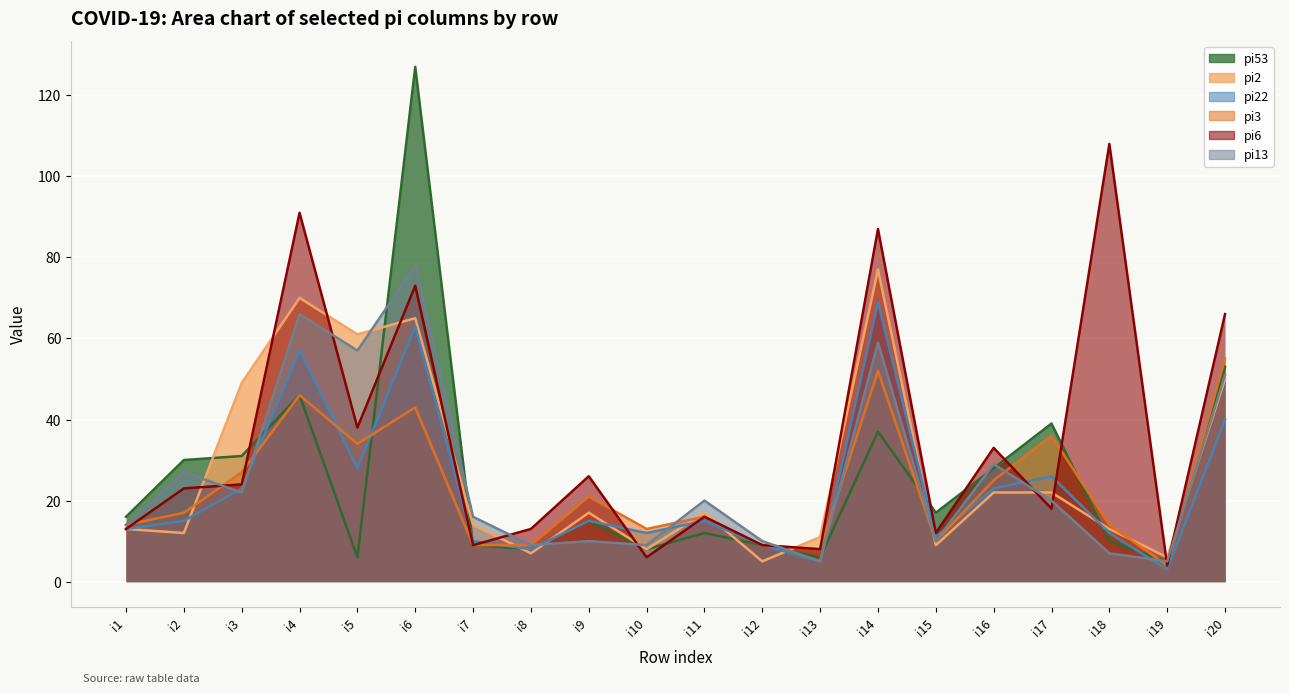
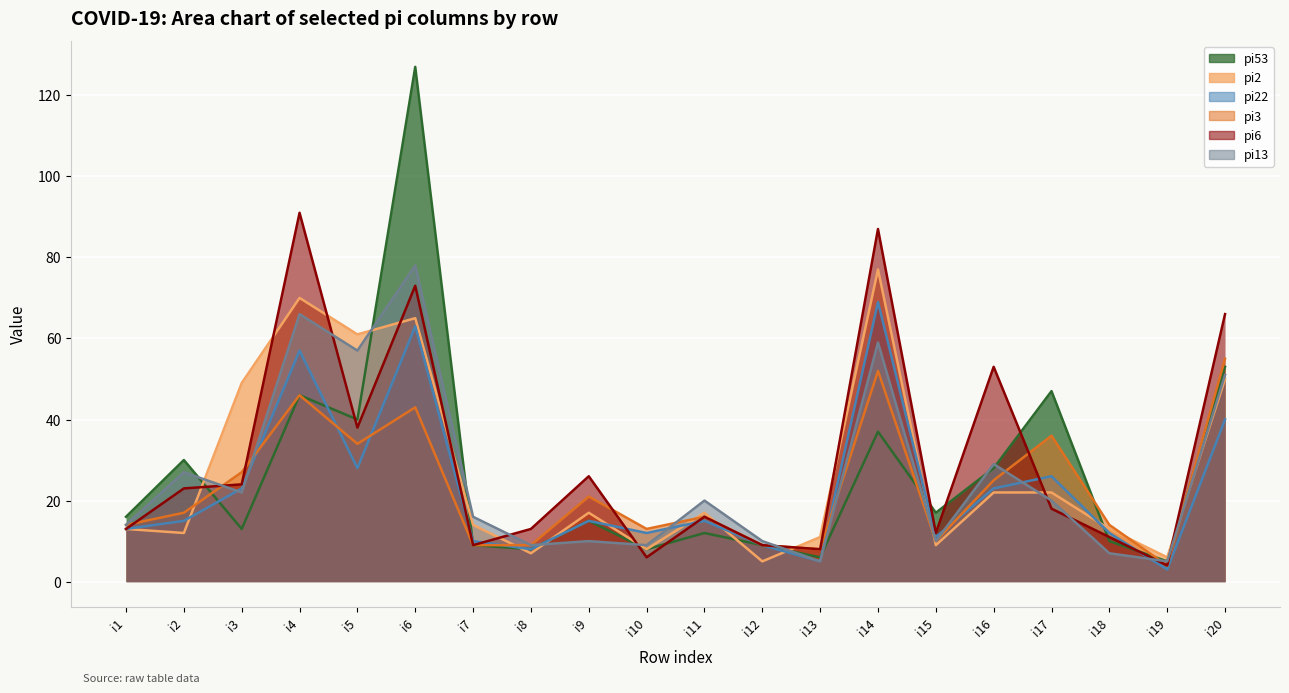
pi53, i3: 31 -> 13
pi53, i5: 6 -> 40
pi6, i16: 33 -> 53
pi53, i17: 39 -> 47
pi6, i18: 108 -> 11
